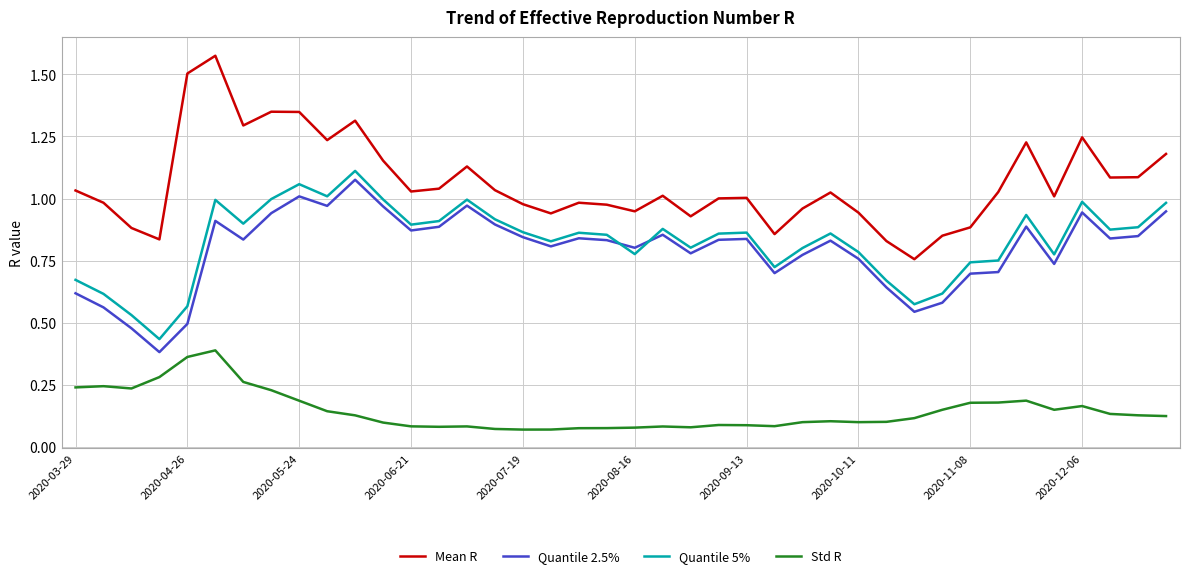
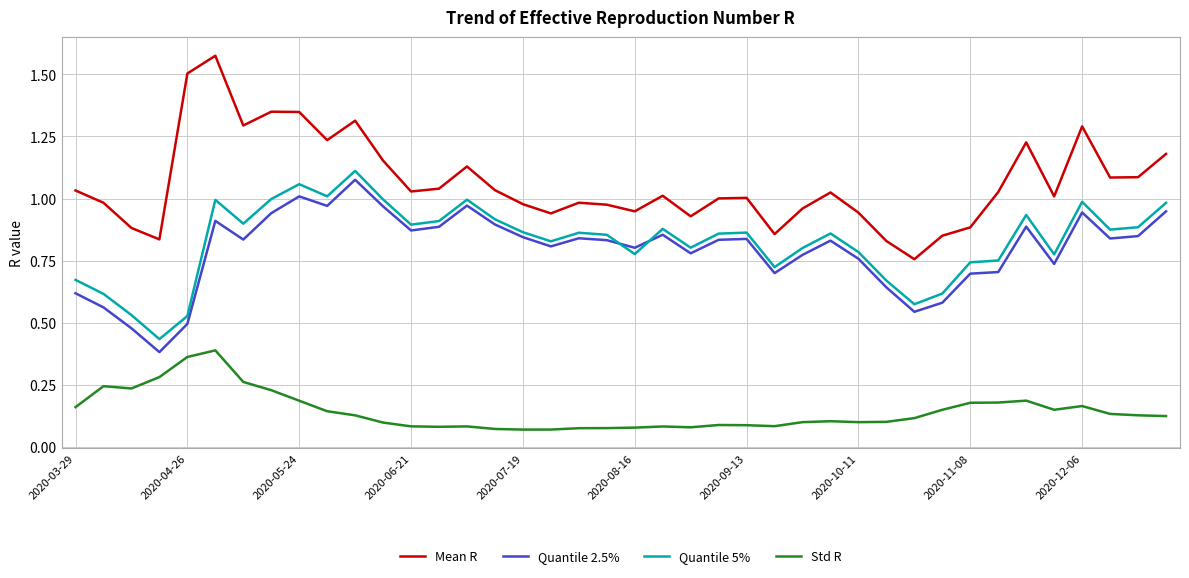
Std R, 2020-03-29: 0.24 -> 0.16
Quantile 5%, 2020-04-26: 0.57 -> 0.53
Mean R, 2020-12-06: 1.25 -> 1.29
